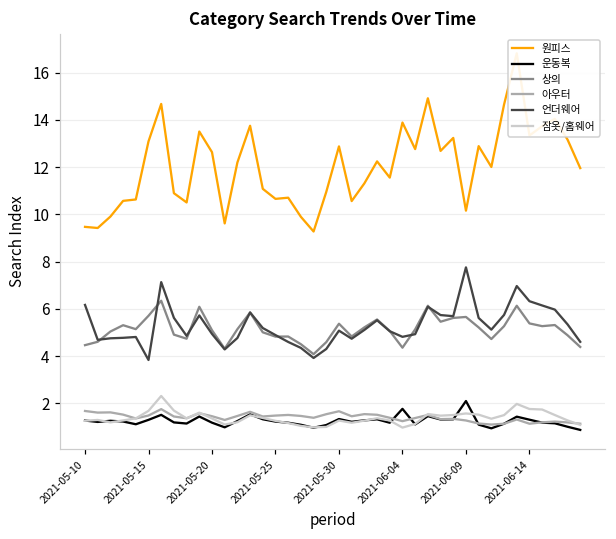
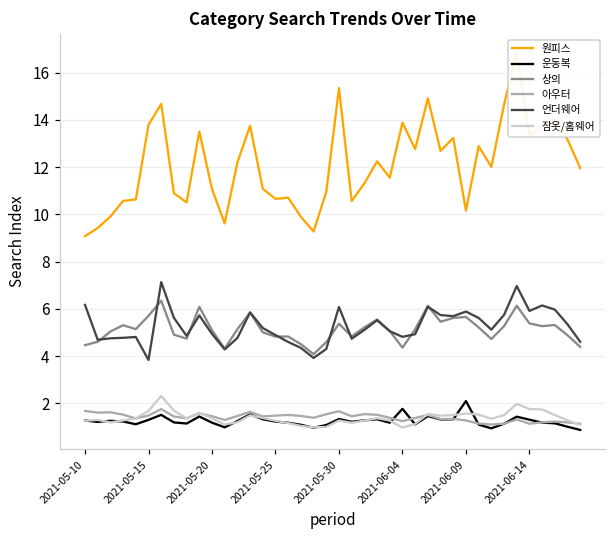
원피스, 2021-05-10: 9.5 -> 9.1
원피스, 2021-05-15: 13.1 -> 13.8
원피스, 2021-05-20: 12.6 -> 11.1
원피스, 2021-05-30: 12.9 -> 15.3
언더웨어, 2021-05-30: 5.1 -> 6.1
언더웨어, 2021-06-09: 7.8 -> 5.9
언더웨어, 2021-06-14: 6.3 -> 5.9
